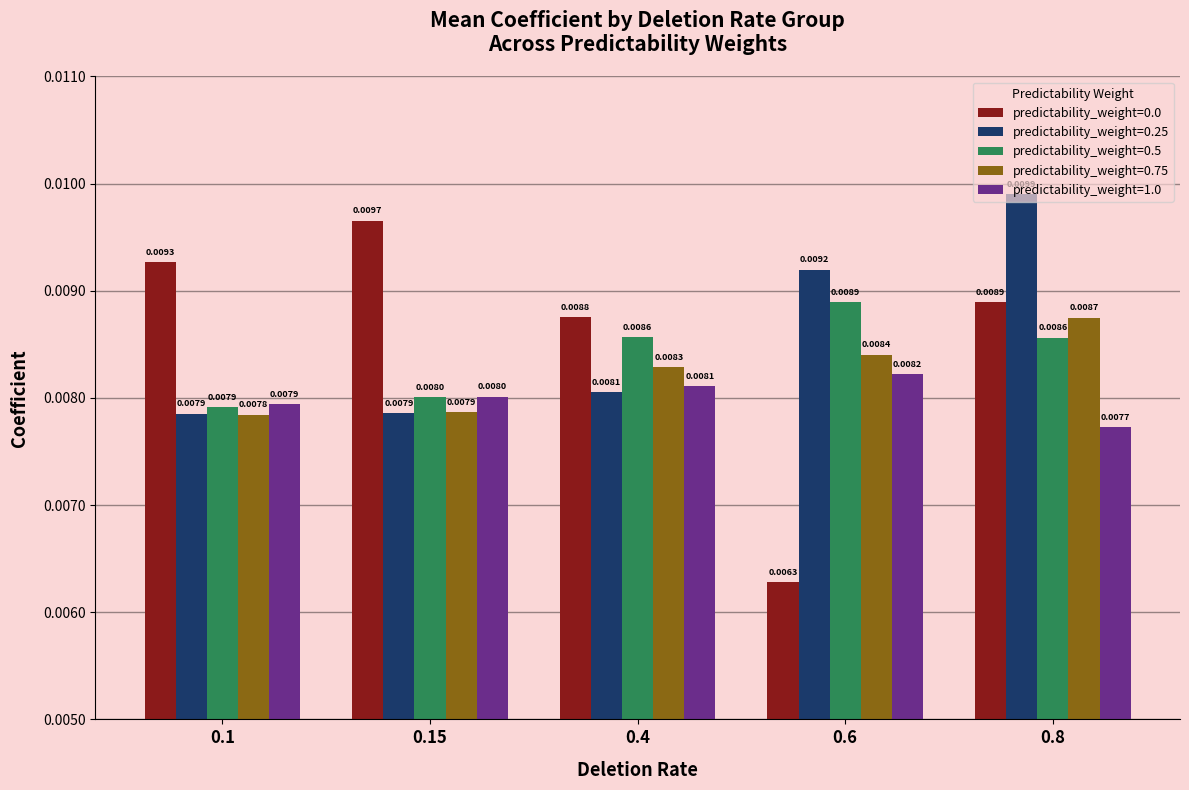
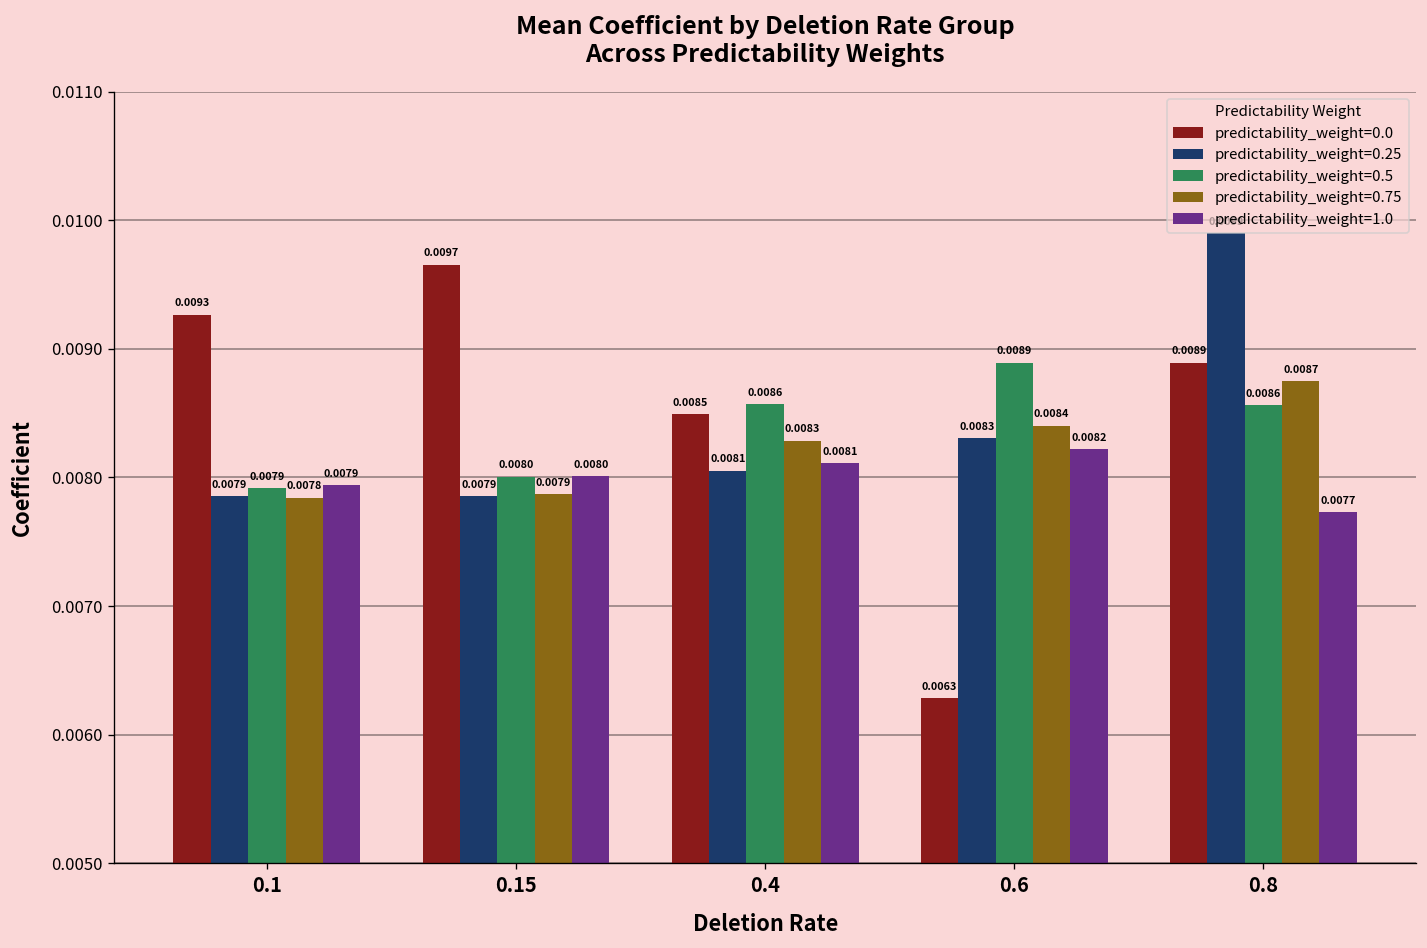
predictability_weight=0.0, 0.4: 0.0088 -> 0.0085
predictability_weight=0.25, 0.6: 0.0092 -> 0.0083
